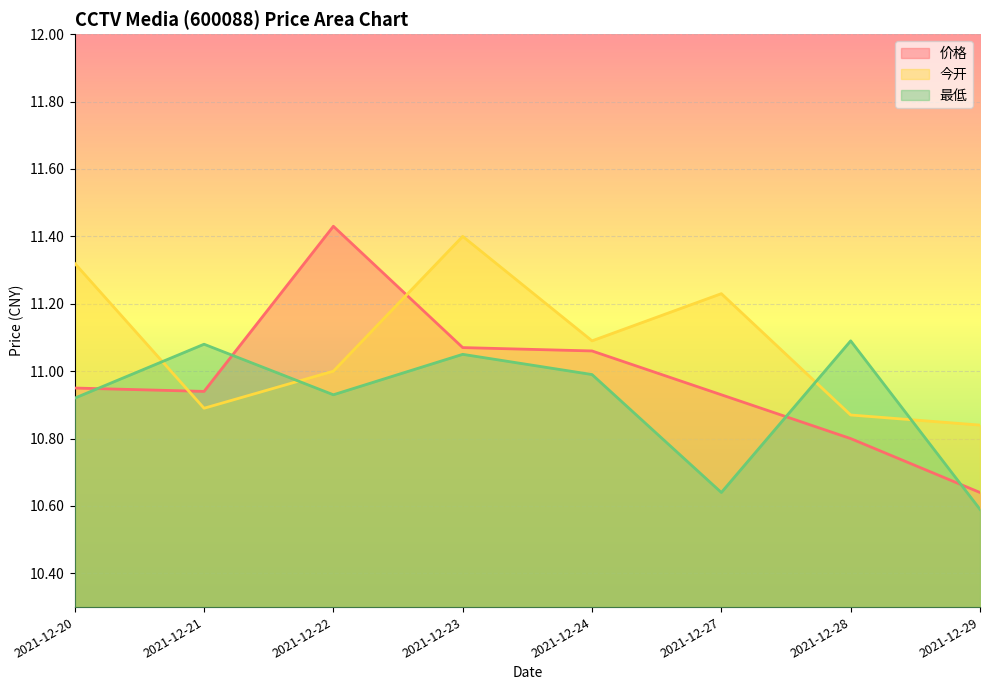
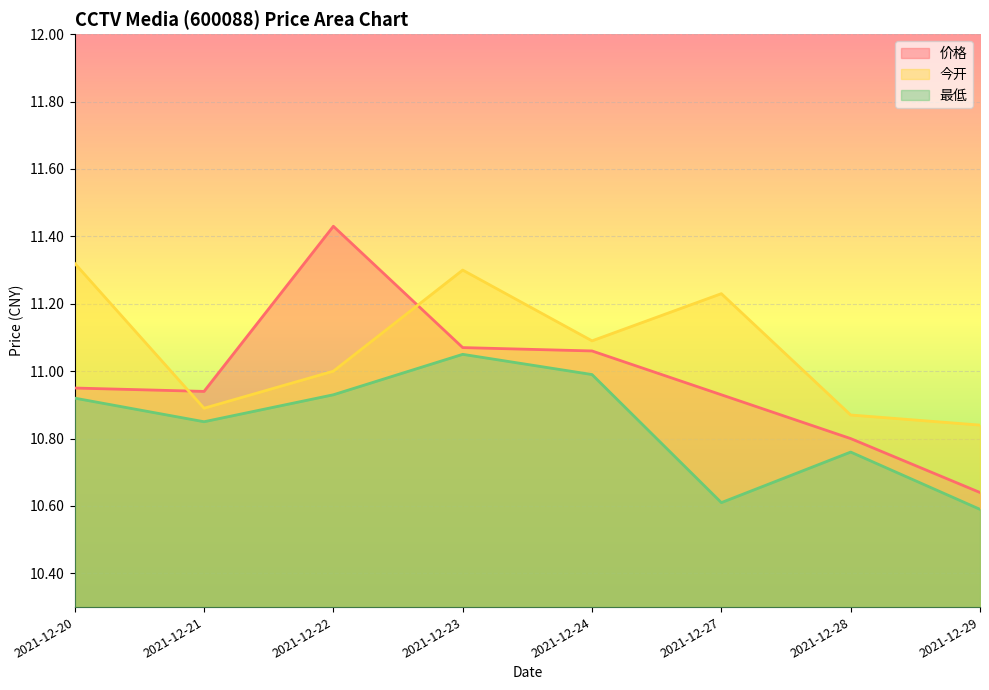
最低, 2021-12-21: 11.08 -> 10.85
今开, 2021-12-23: 11.4 -> 11.3
最低, 2021-12-27: 10.64 -> 10.61
最低, 2021-12-28: 11.09 -> 10.76
